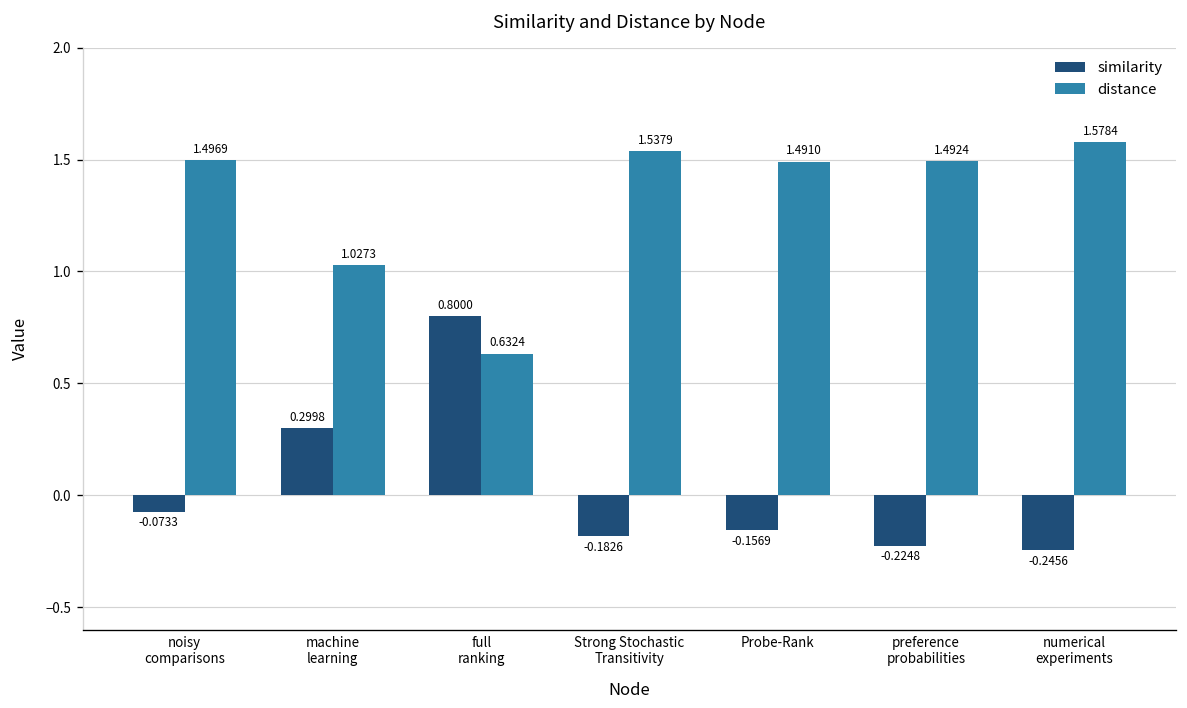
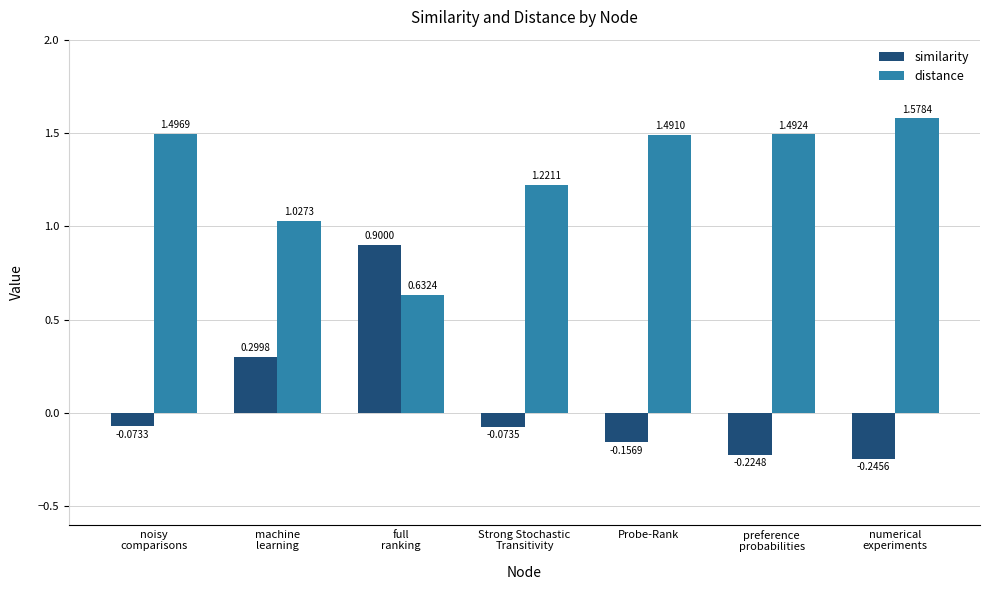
similarity, full ranking: 0.8000 -> 0.9000
similarity, Strong Stochastic Transitivity: -0.1826 -> -0.0735
distance, Strong Stochastic Transitivity: 1.5379 -> 1.2211
